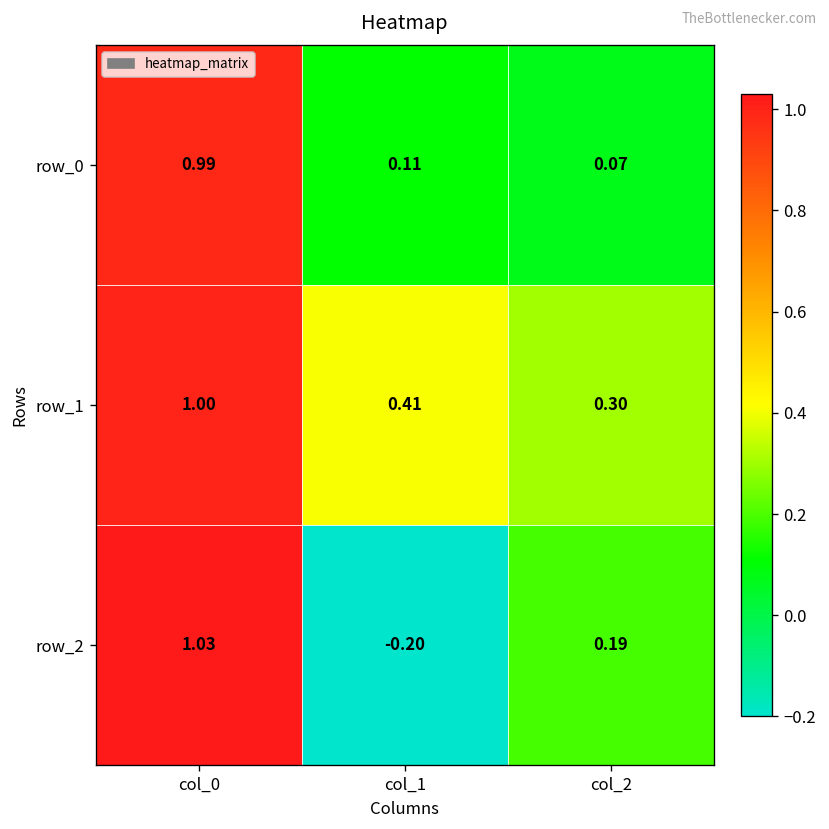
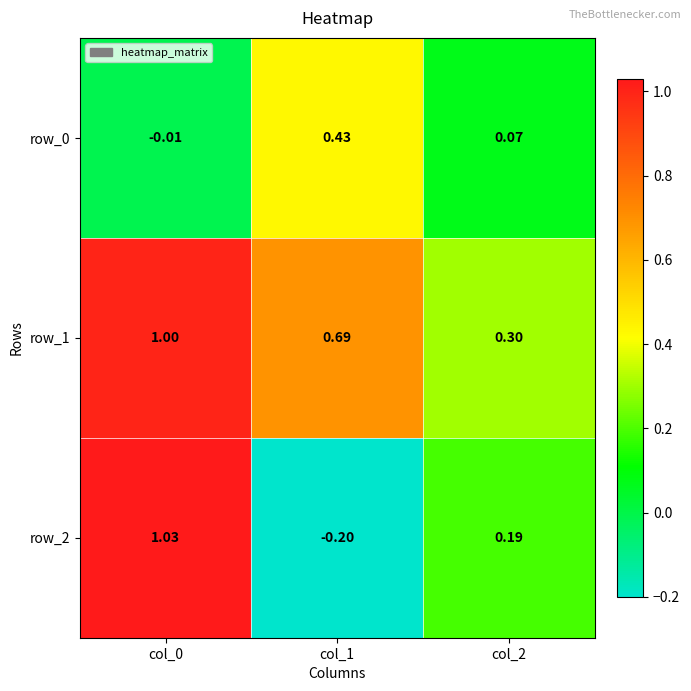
row_0, col_0: 0.99 -> -0.01
row_0, col_1: 0.11 -> 0.43
row_1, col_1: 0.41 -> 0.69
